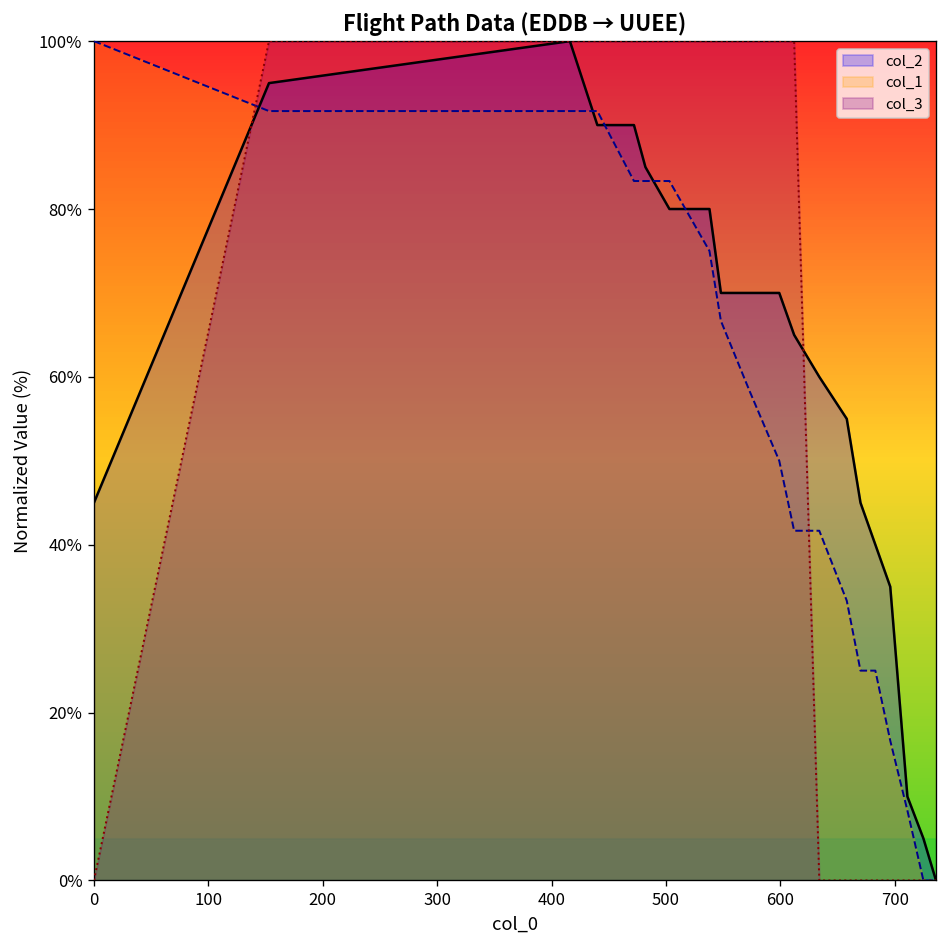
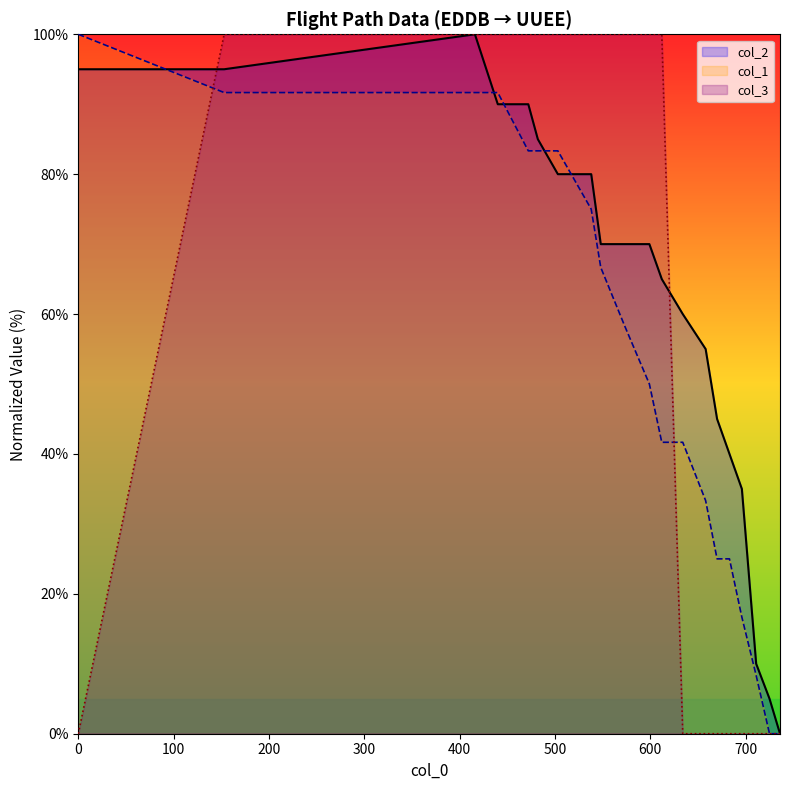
col_2, 0: 45% -> 95%
